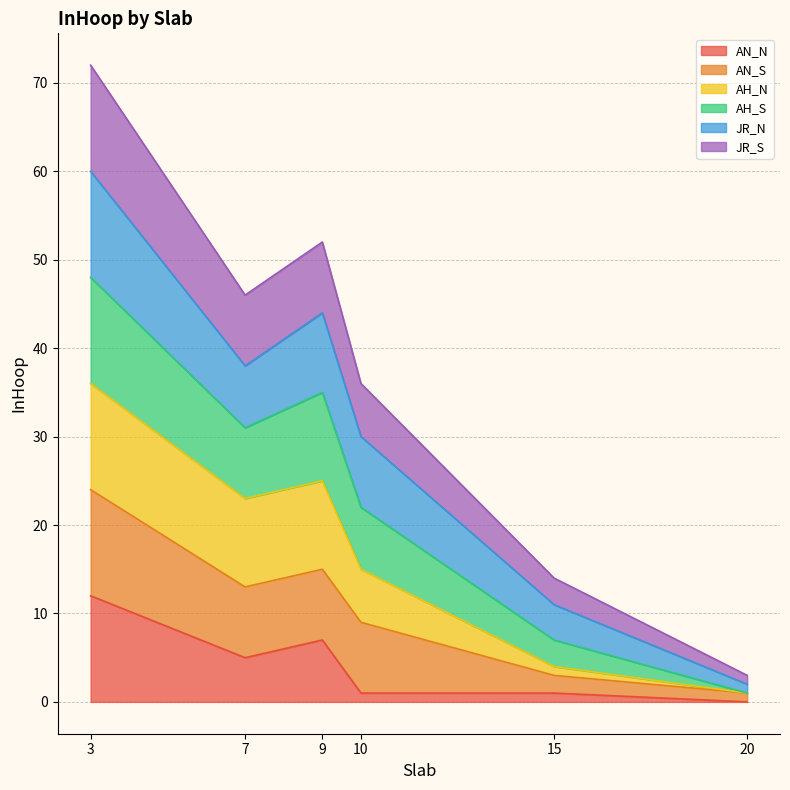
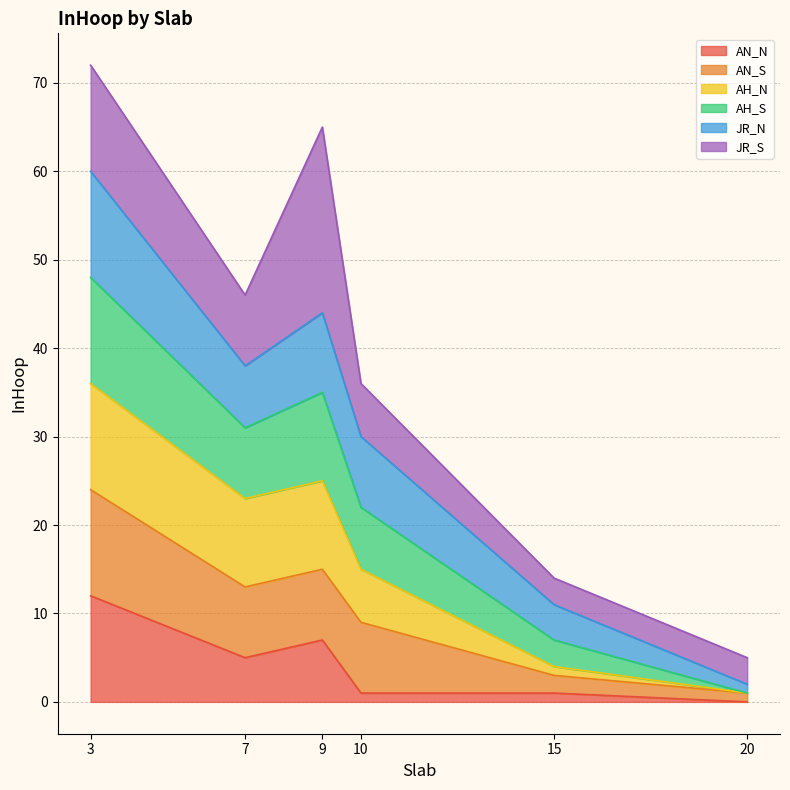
JR_S, 9: 8 -> 21
JR_S, 20: 1 -> 3
